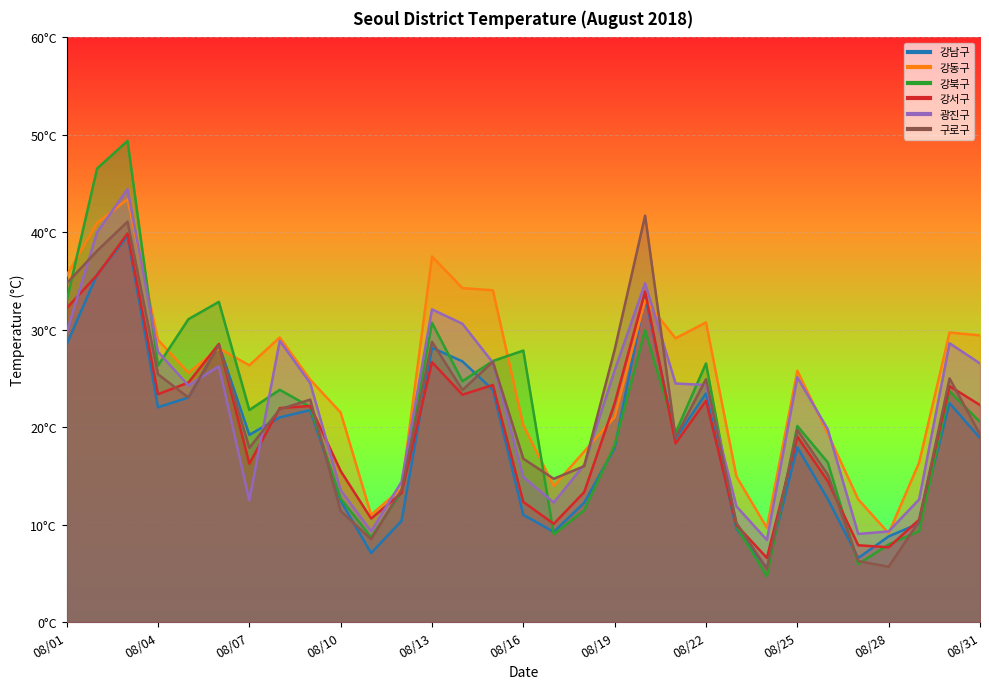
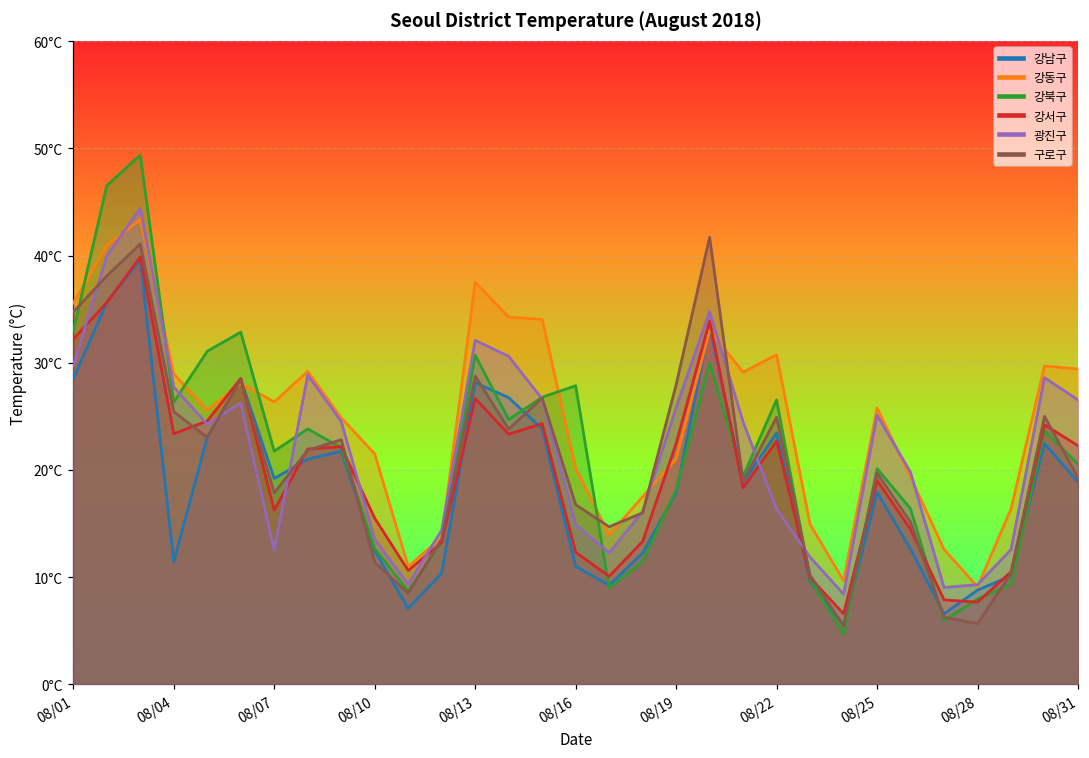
강남구, 08/04: 22°C -> 11°C
광진구, 08/22: 24°C -> 16°C
